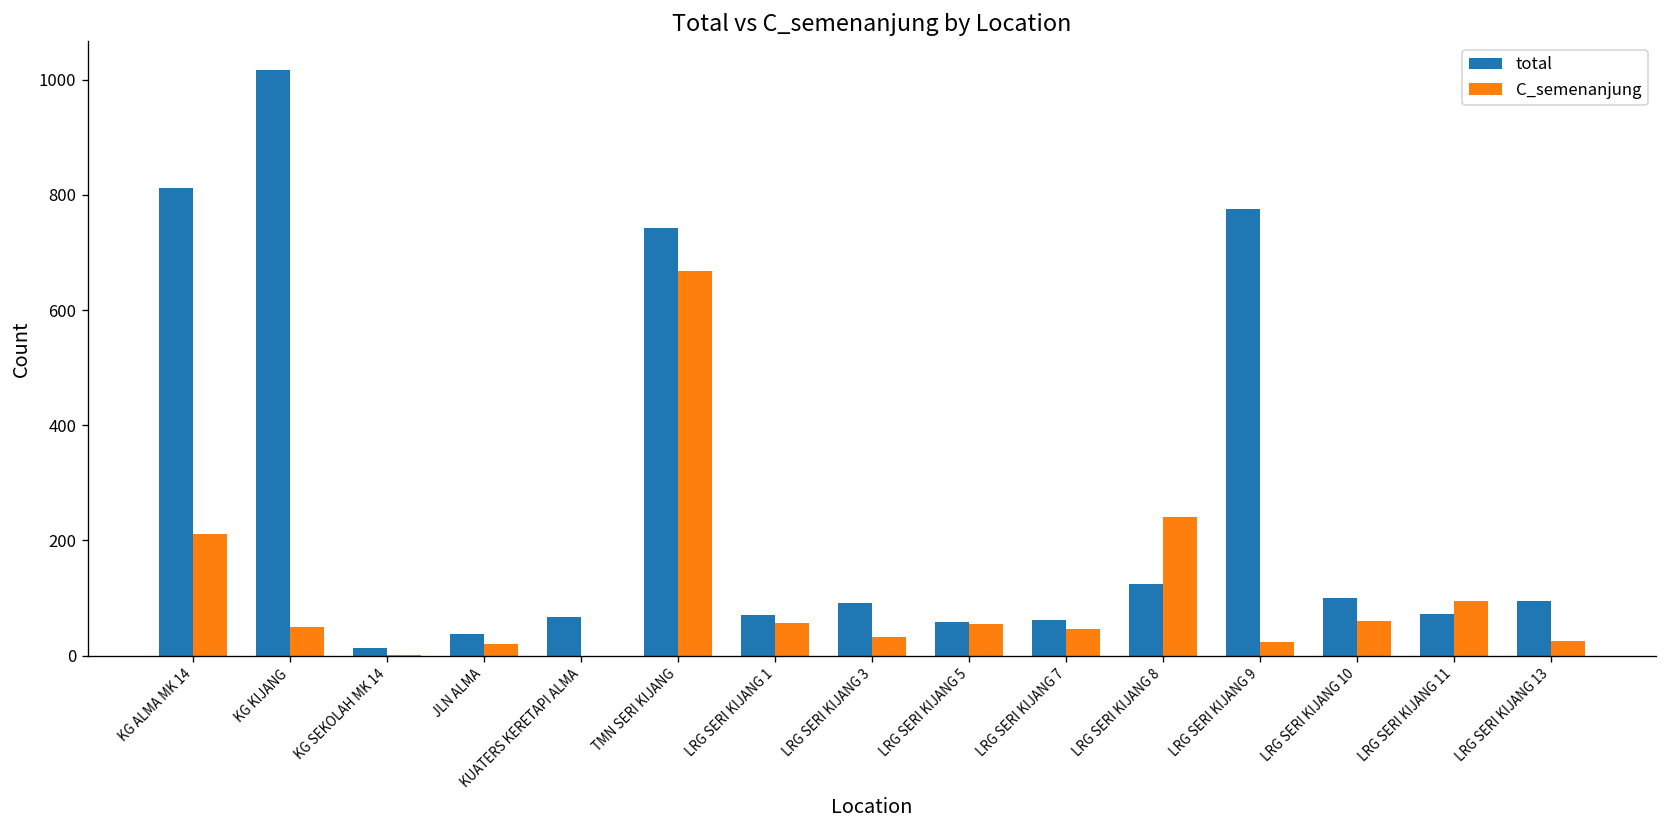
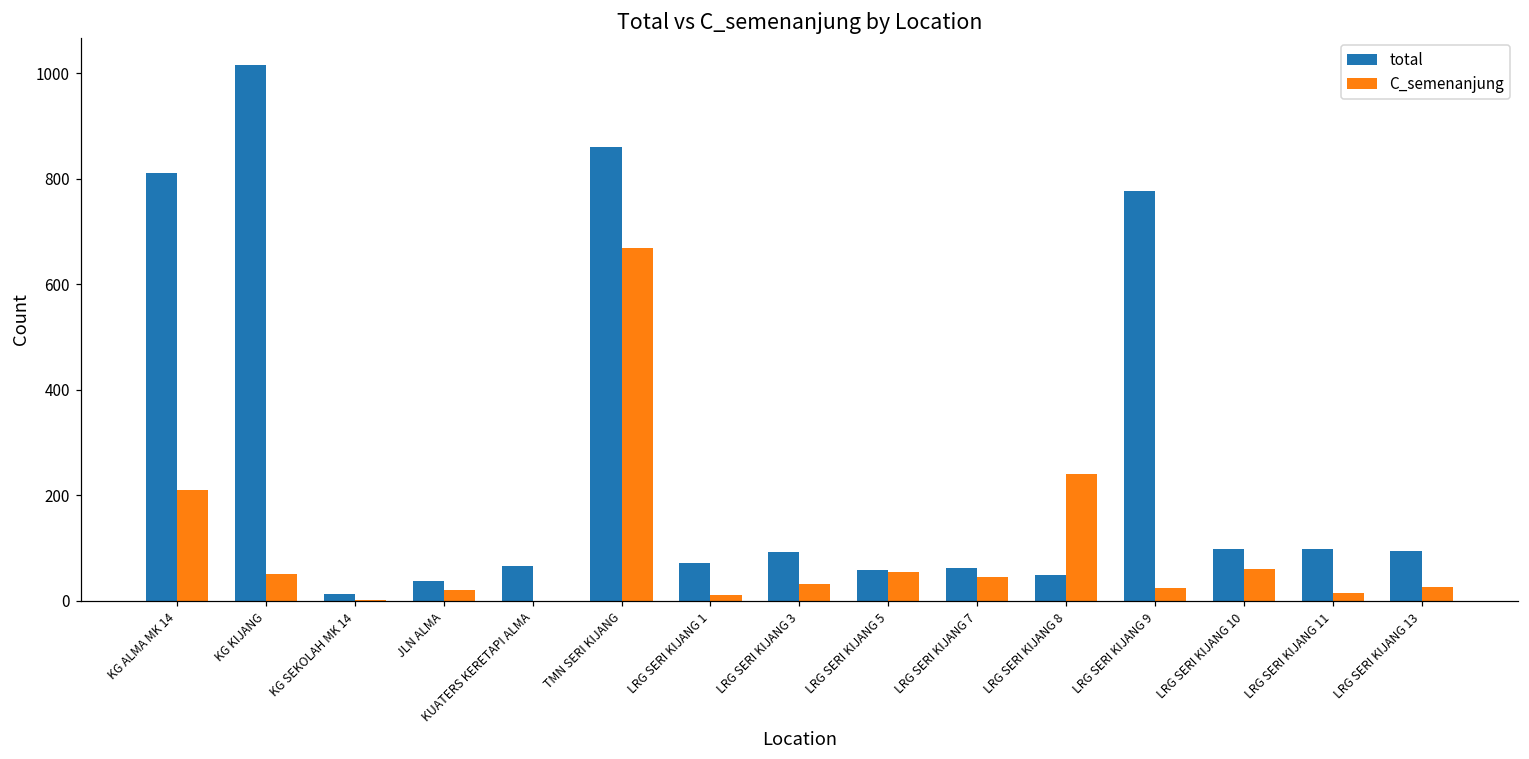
total, TMN SERI KIJANG: 740 -> 860
C_semenanjung, LRG SERI KIJANG 1: 60 -> 10
total, LRG SERI KIJANG 8: 130 -> 50
total, LRG SERI KIJANG 11: 70 -> 100
C_semenanjung, LRG SERI KIJANG 11: 90 -> 10
